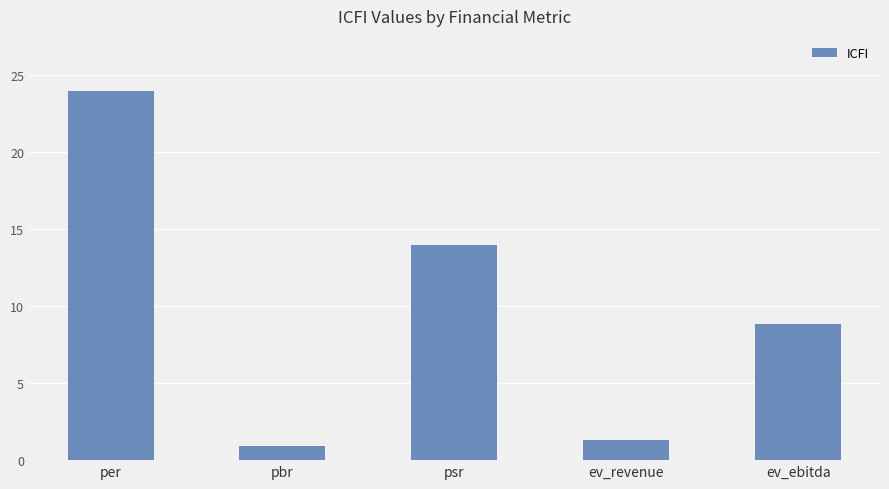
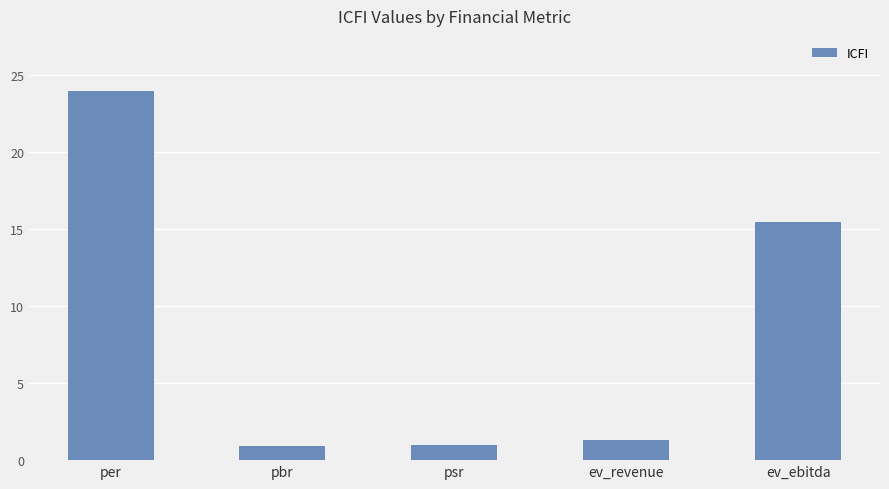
psr: 14 -> 1
ev_ebitda: 8.9 -> 15.5
